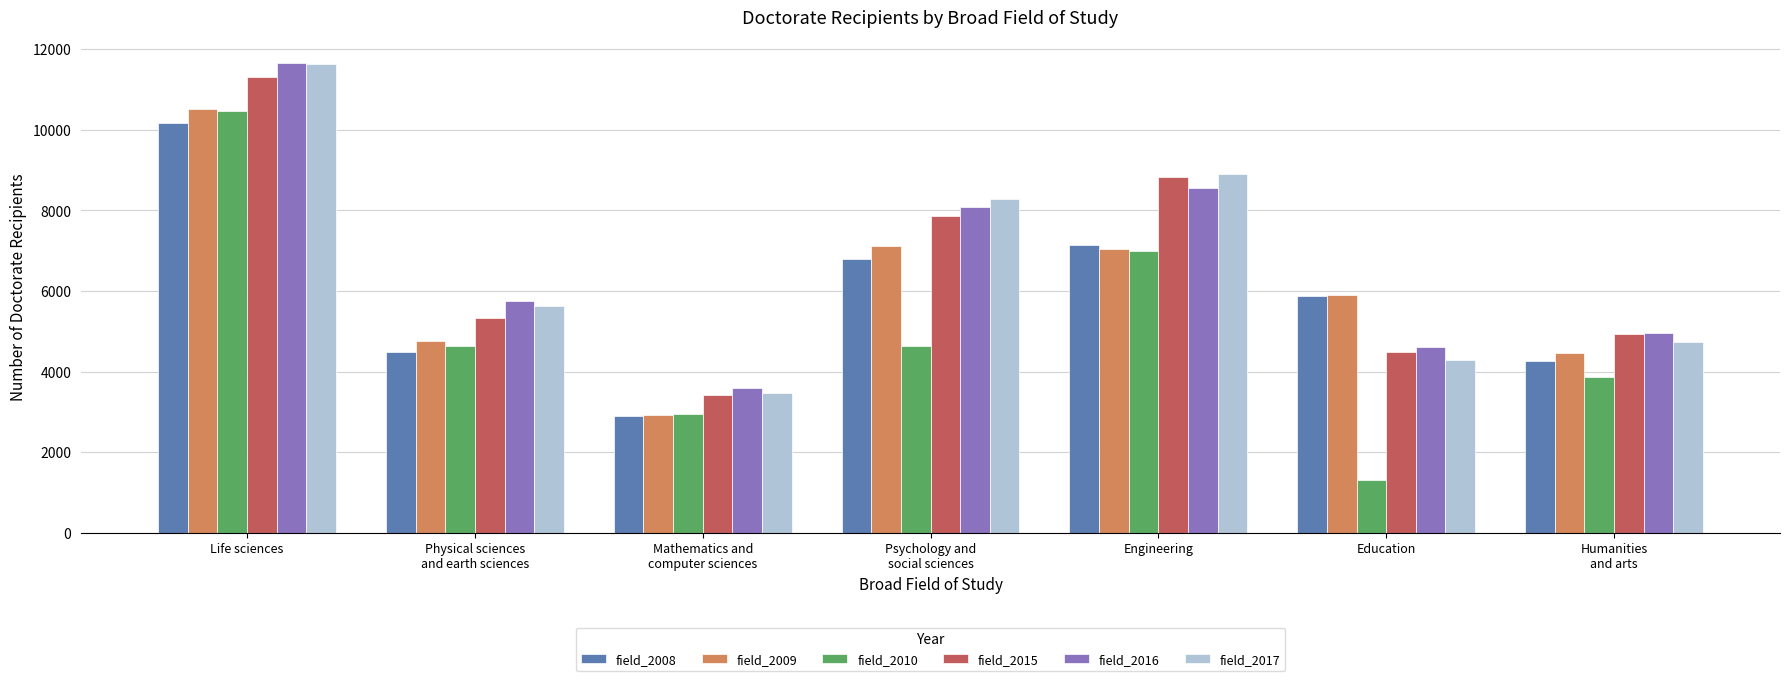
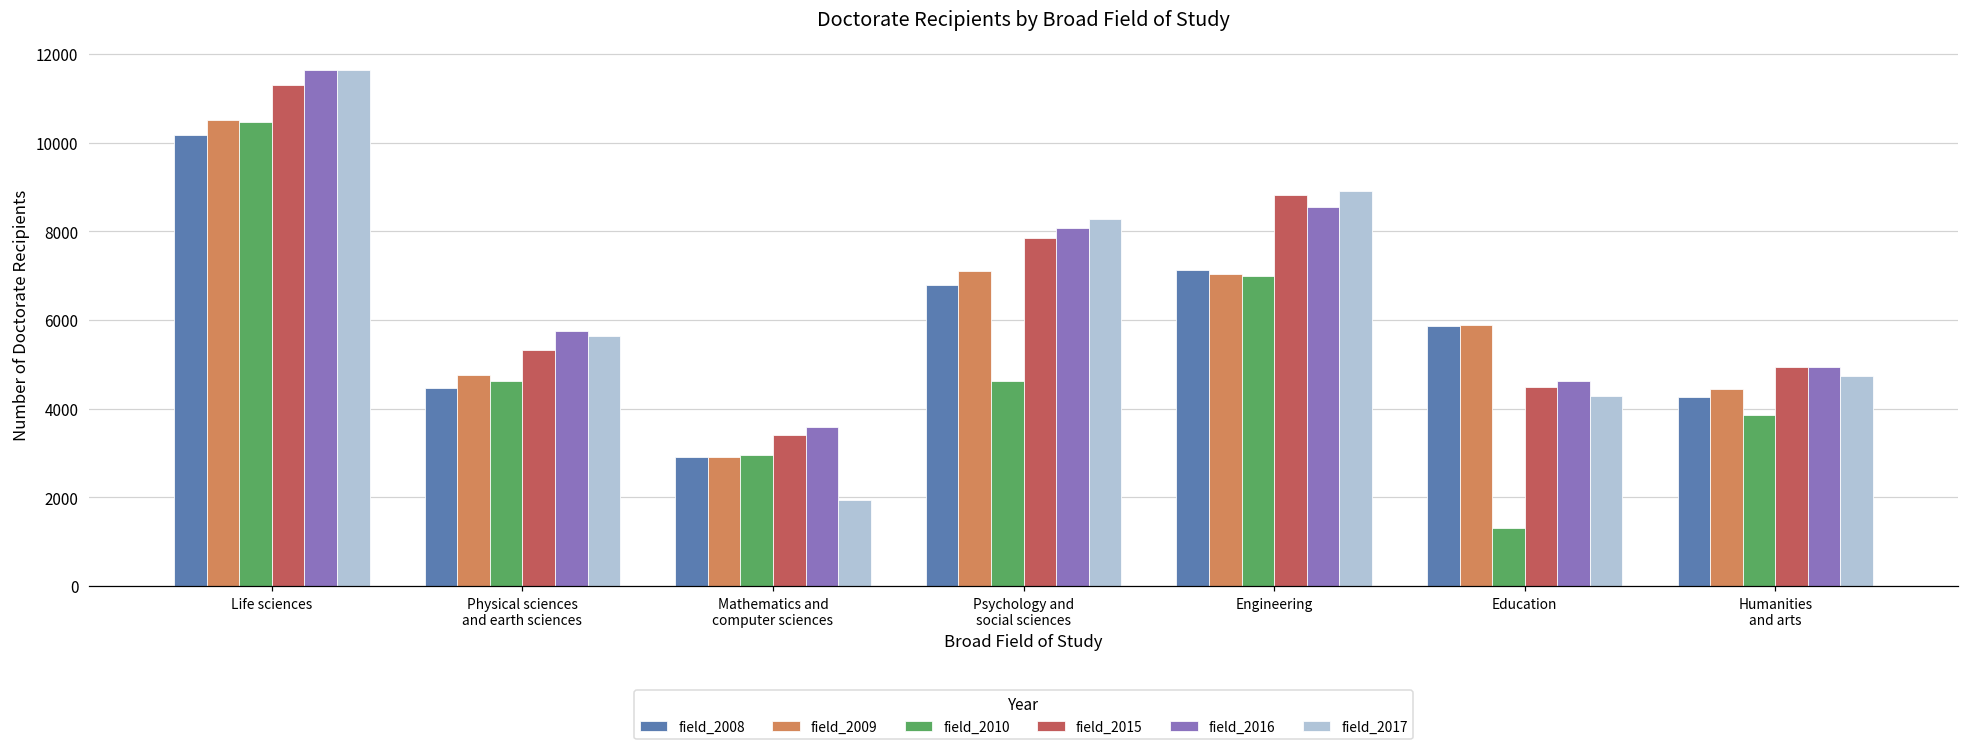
field_2017, Mathematics and computer sciences: 3500 -> 1900
